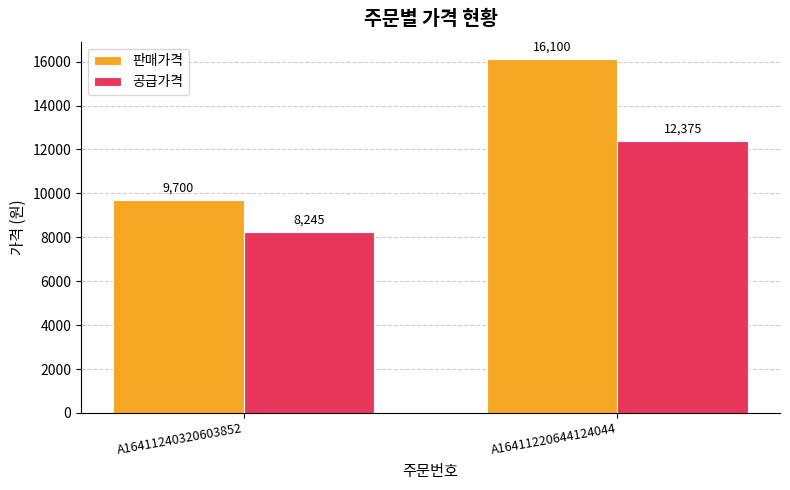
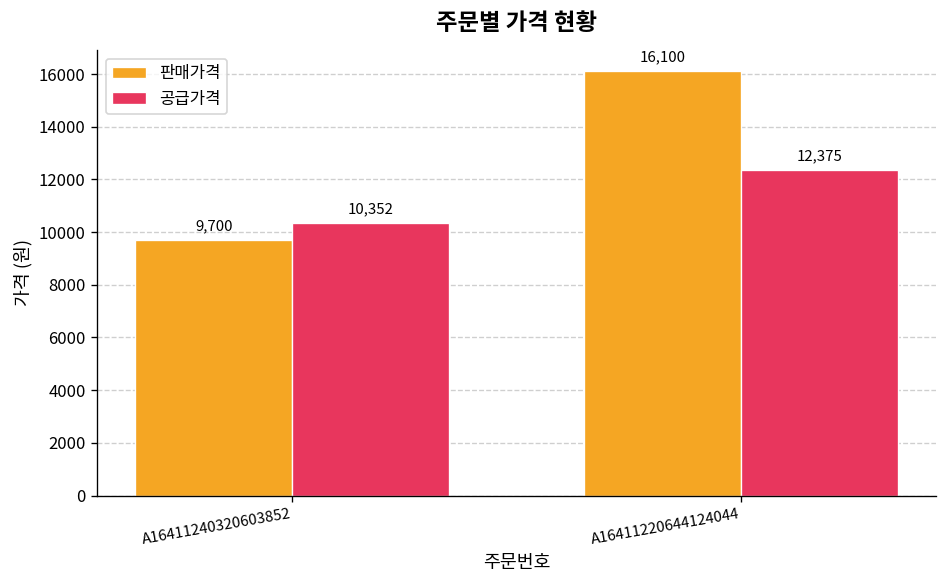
공급가격, A16411240320603852: 8,245 -> 10,352
